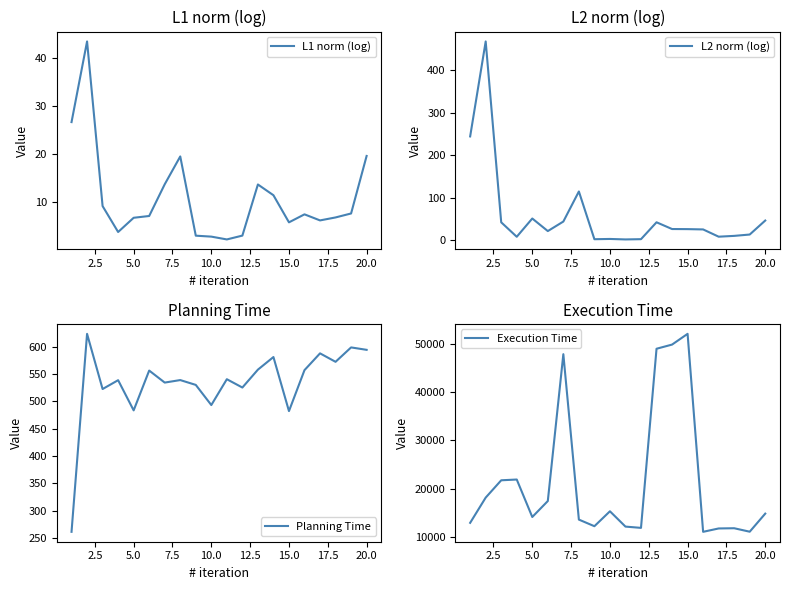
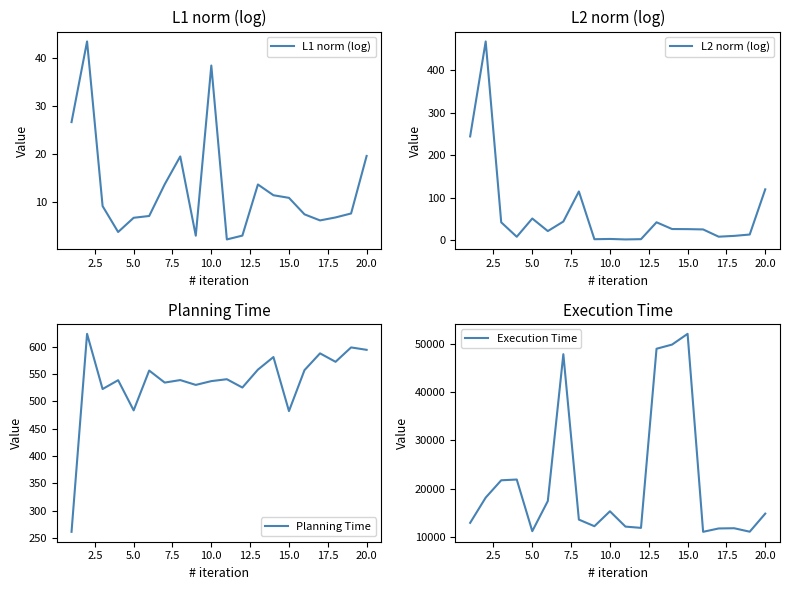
L1 norm (log), 10.0: 3 -> 38
L1 norm (log), 15.0: 6 -> 11
L2 norm (log), 20.0: 50 -> 120
Planning Time, 10.0: 490 -> 540
Execution Time, 5.0: 14000 -> 11000
